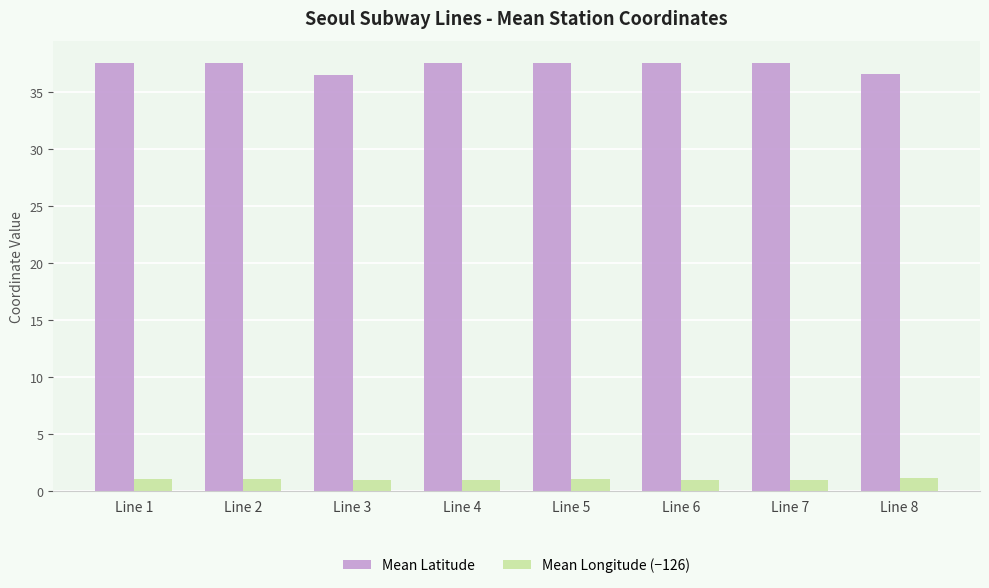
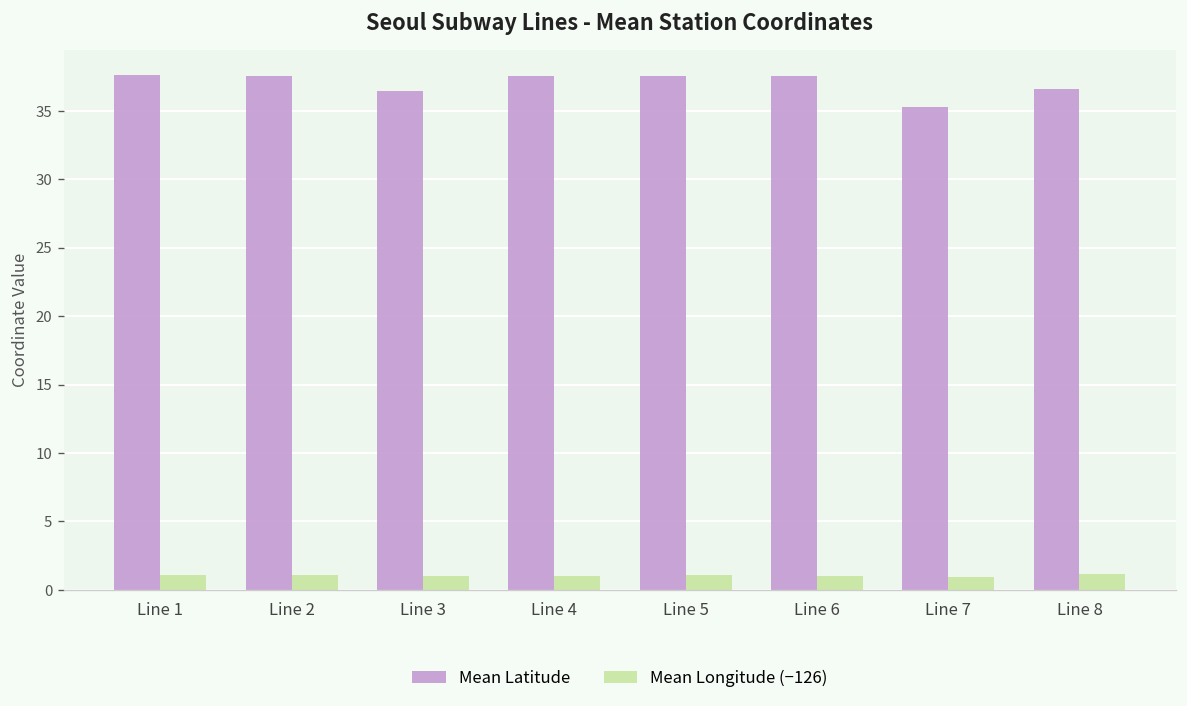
Mean Latitude, Line 7: 37.5 -> 35.3
